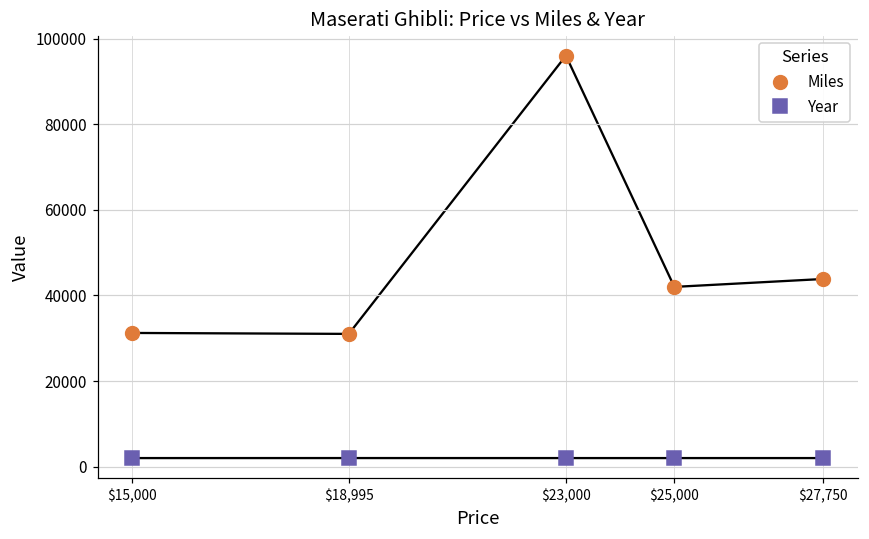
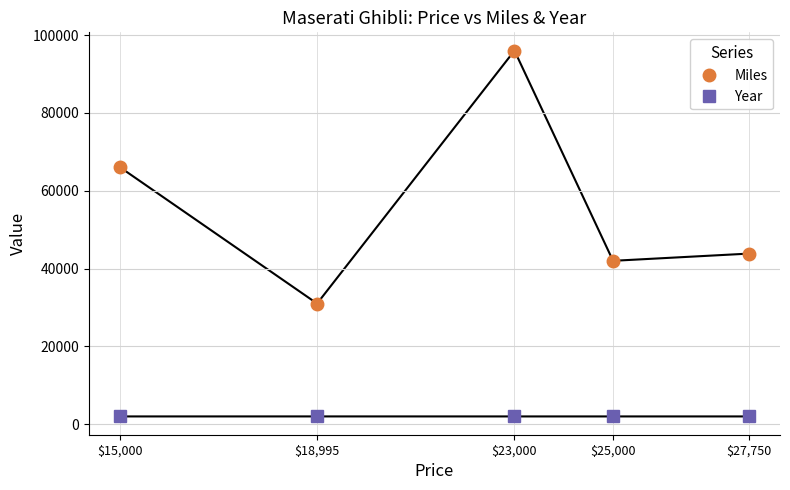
Miles, $15,000: 31000 -> 66000
